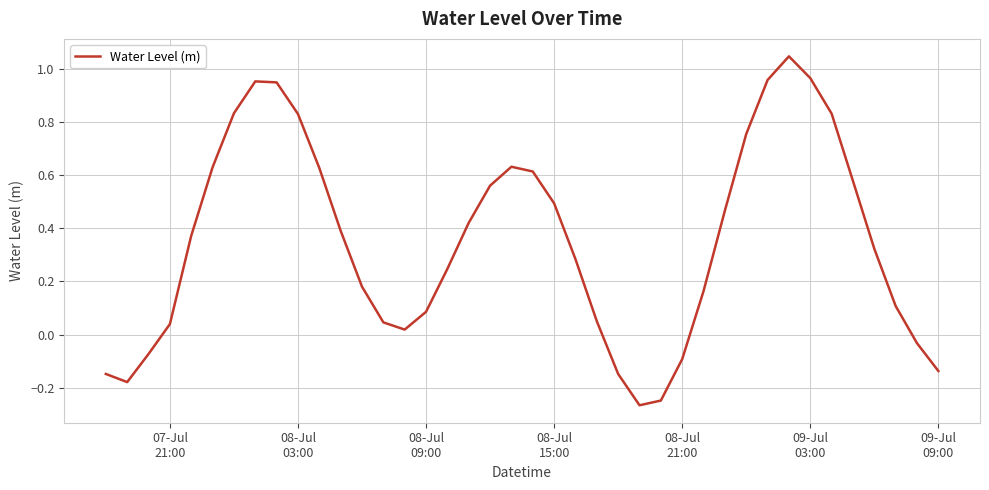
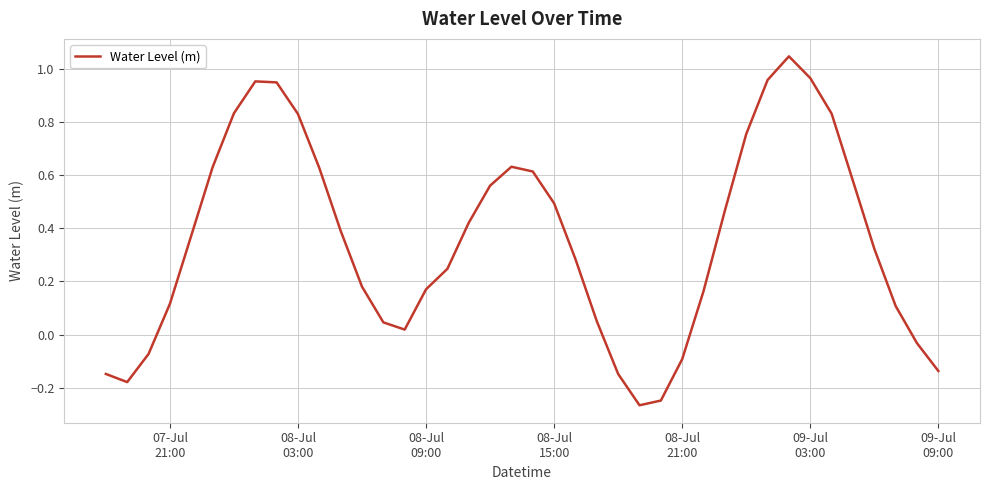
07-Jul 21:00: 0.04 -> 0.12
08-Jul 09:00: 0.09 -> 0.17
